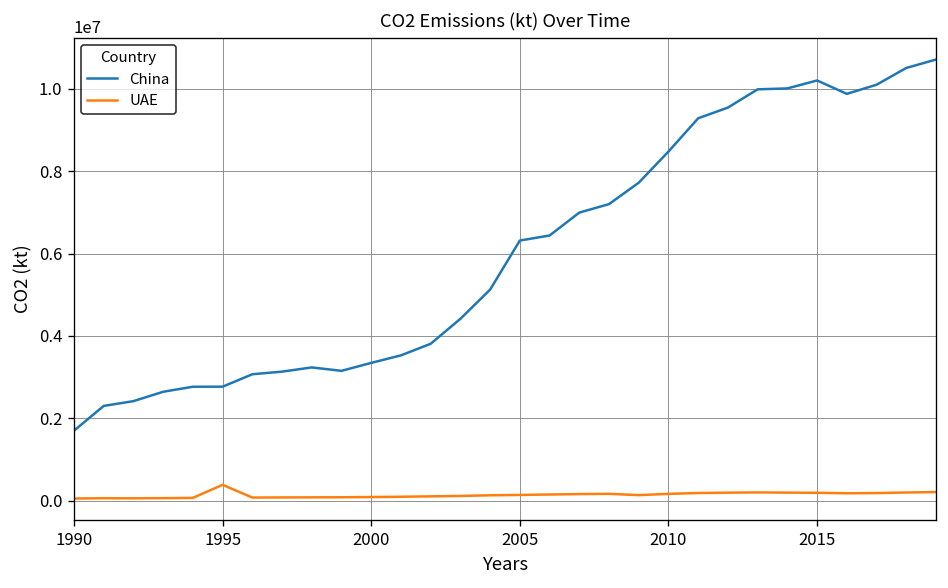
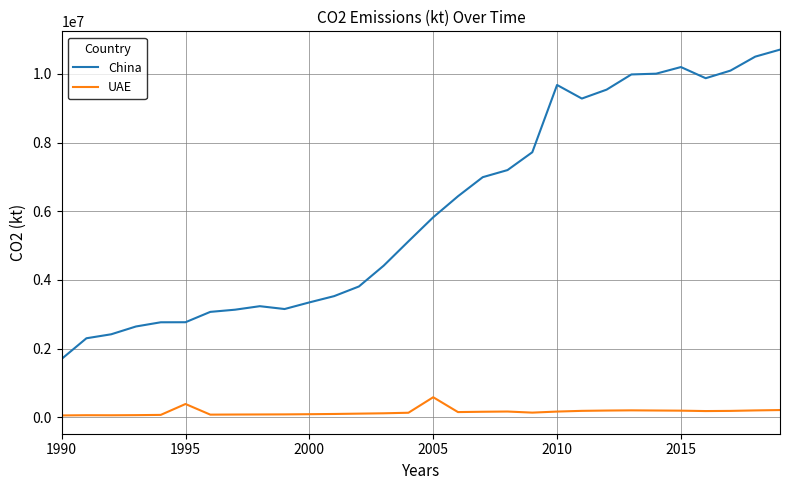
China, 2005: 6300000 -> 5800000
UAE, 2005: 100000 -> 600000
China, 2010: 8500000 -> 9700000
